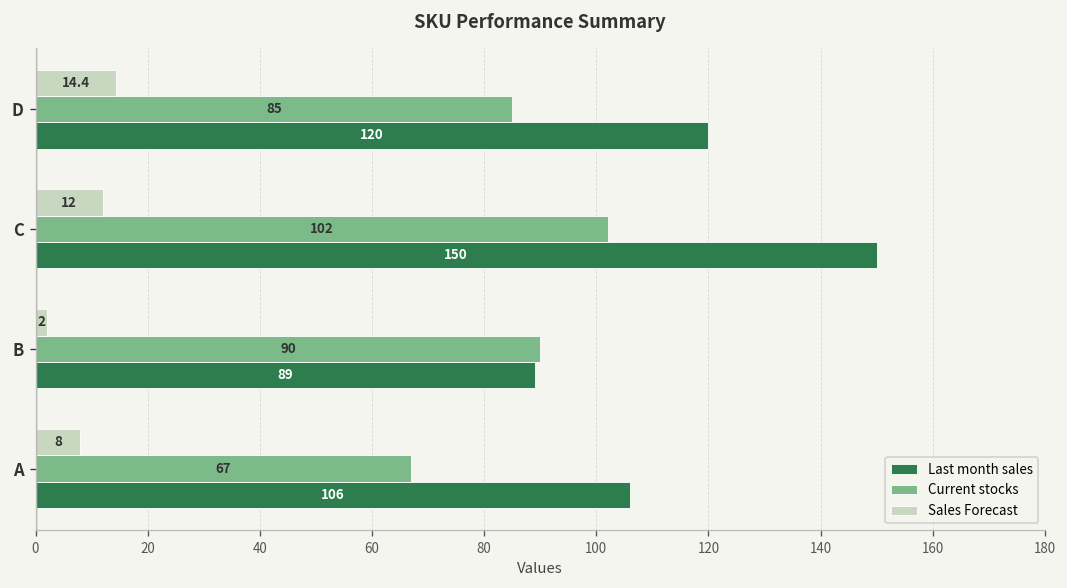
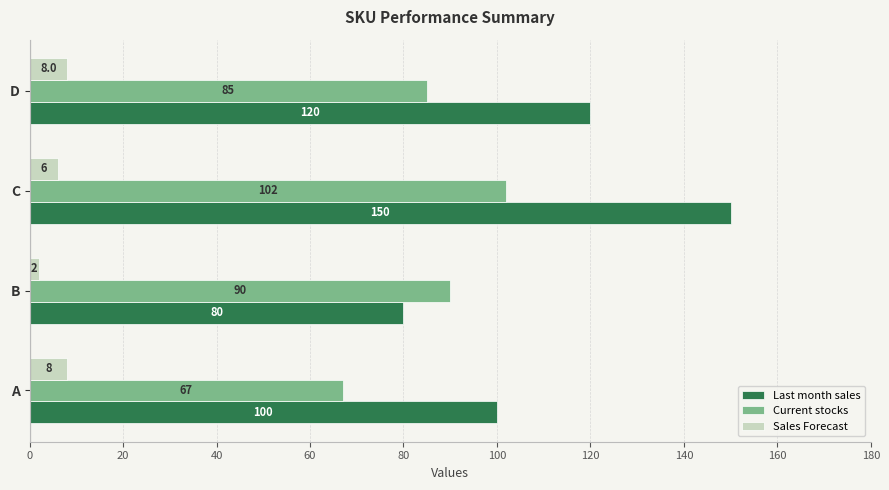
Sales Forecast, D: 14.4 -> 8.0
Sales Forecast, C: 12 -> 6
Last month sales, B: 89 -> 80
Last month sales, A: 106 -> 100
